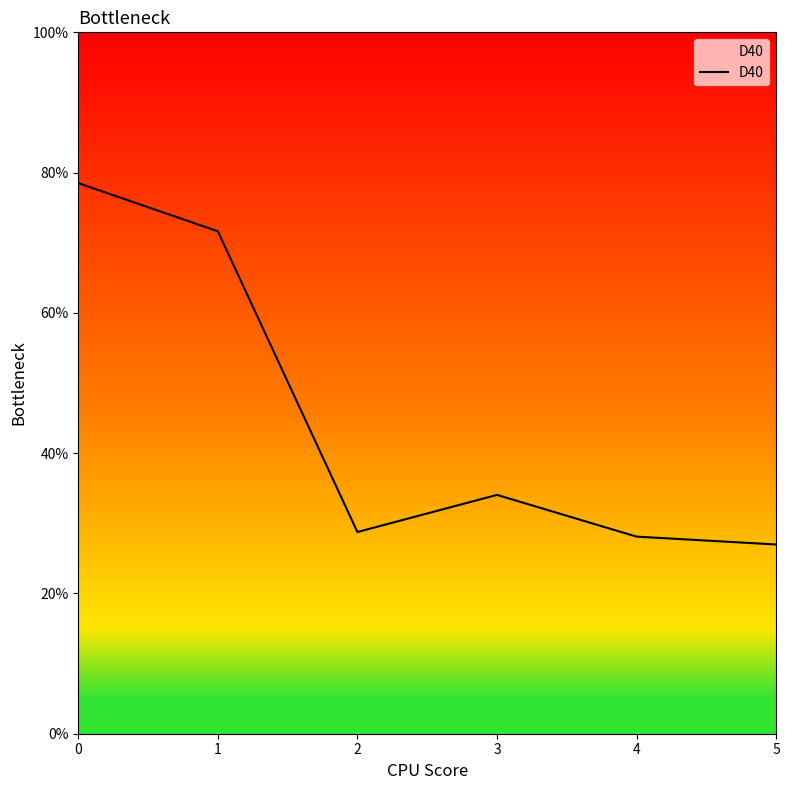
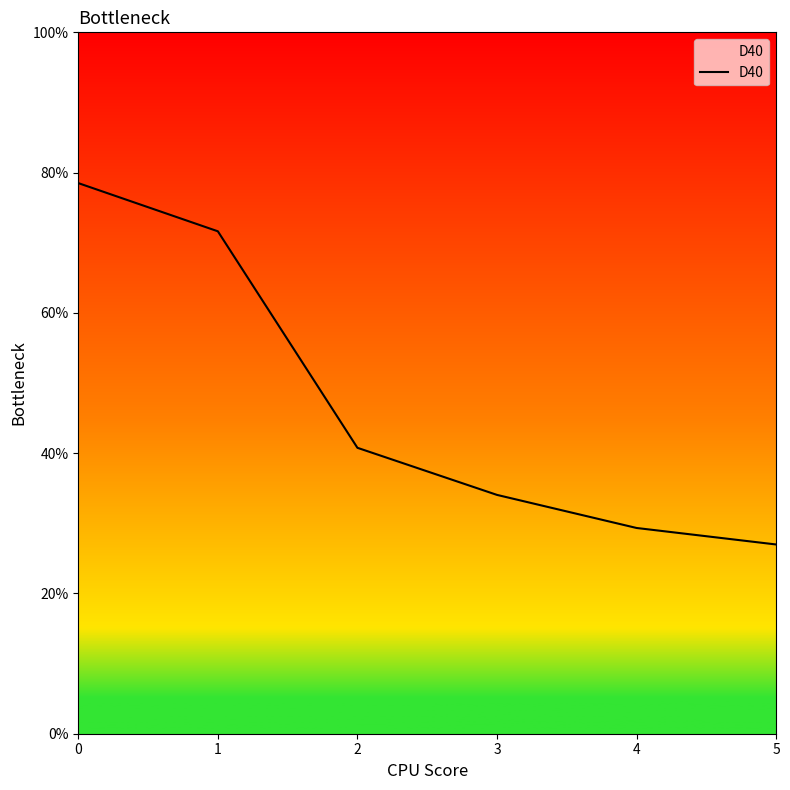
2: 29% -> 41%
4: 28% -> 29%
